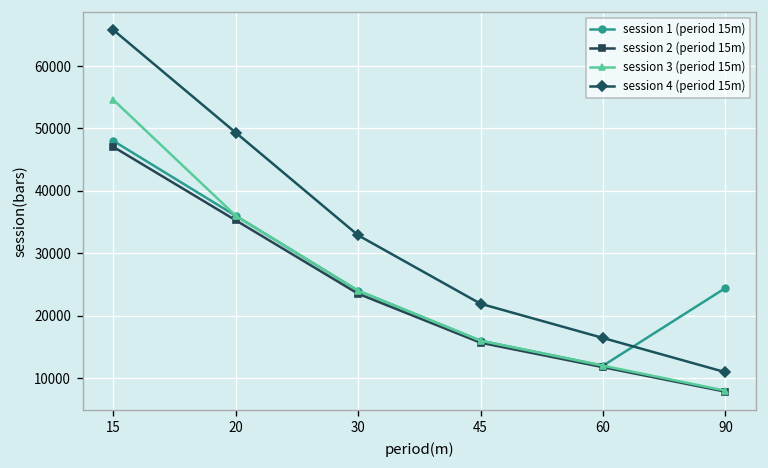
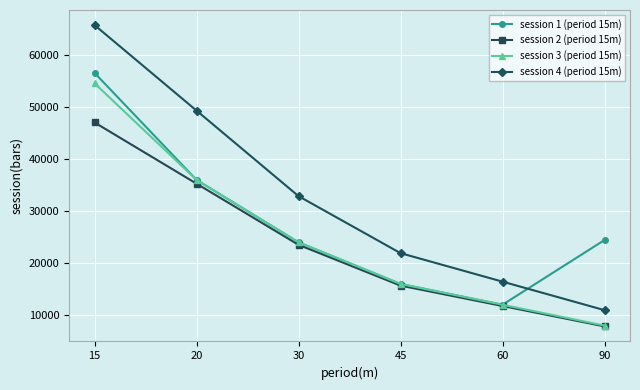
session 1 (period 15m), 15: 48000 -> 57000
